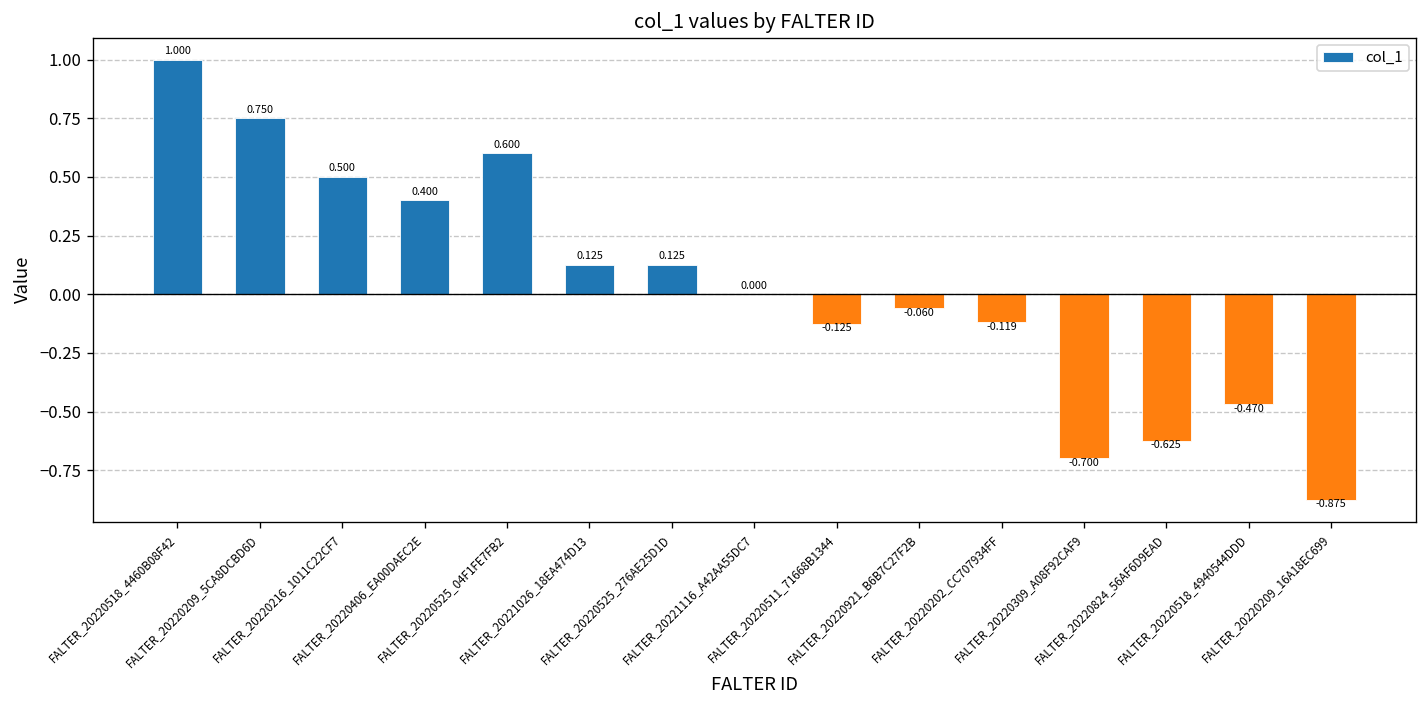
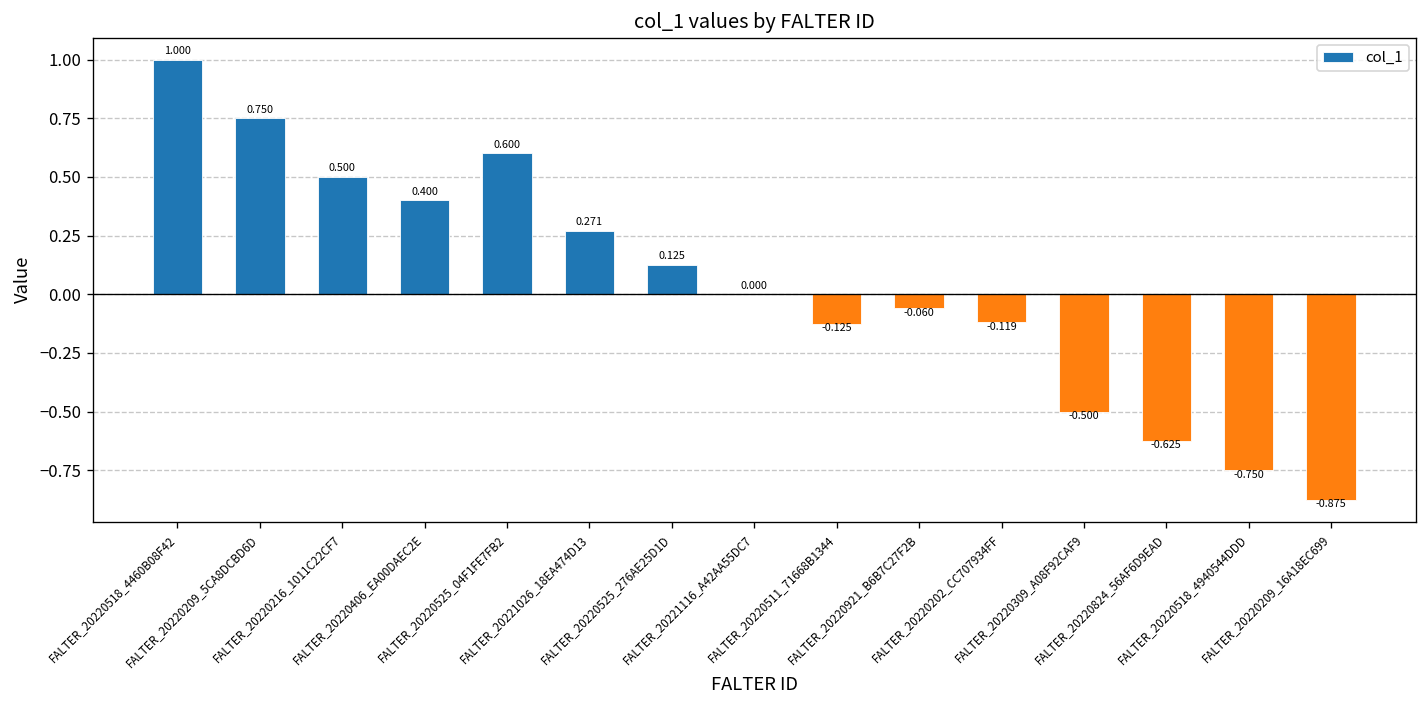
FALTER_20221026_18EA474D13: 0.125 -> 0.271
FALTER_20220309_A08F92CAF9: -0.700 -> -0.500
FALTER_20220518_4940544DDD: -0.470 -> -0.750
